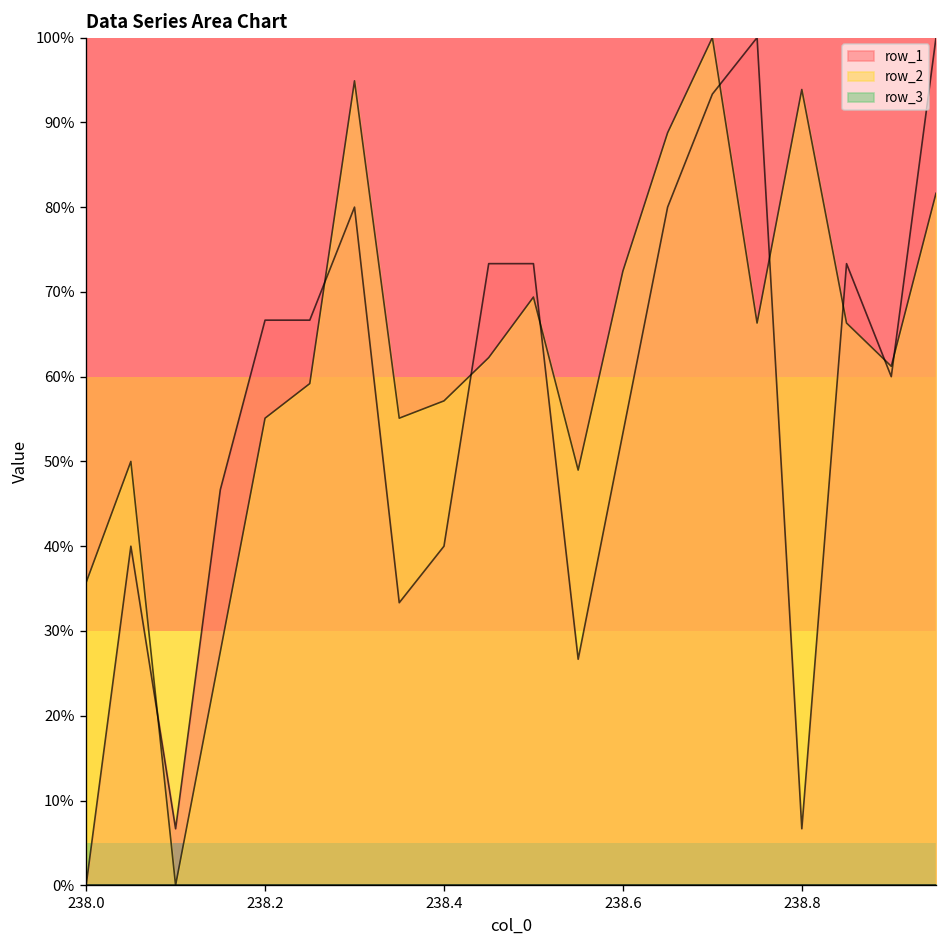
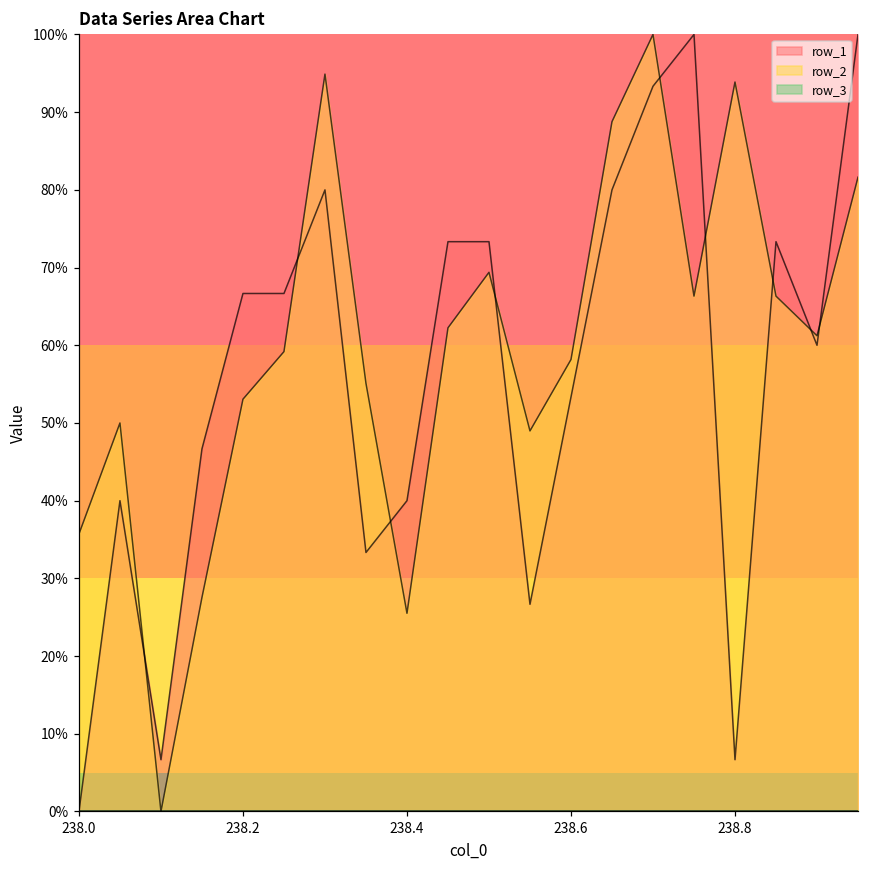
row_2, 238.2: 55% -> 53%
row_2, 238.4: 57% -> 26%
row_2, 238.6: 72% -> 58%
